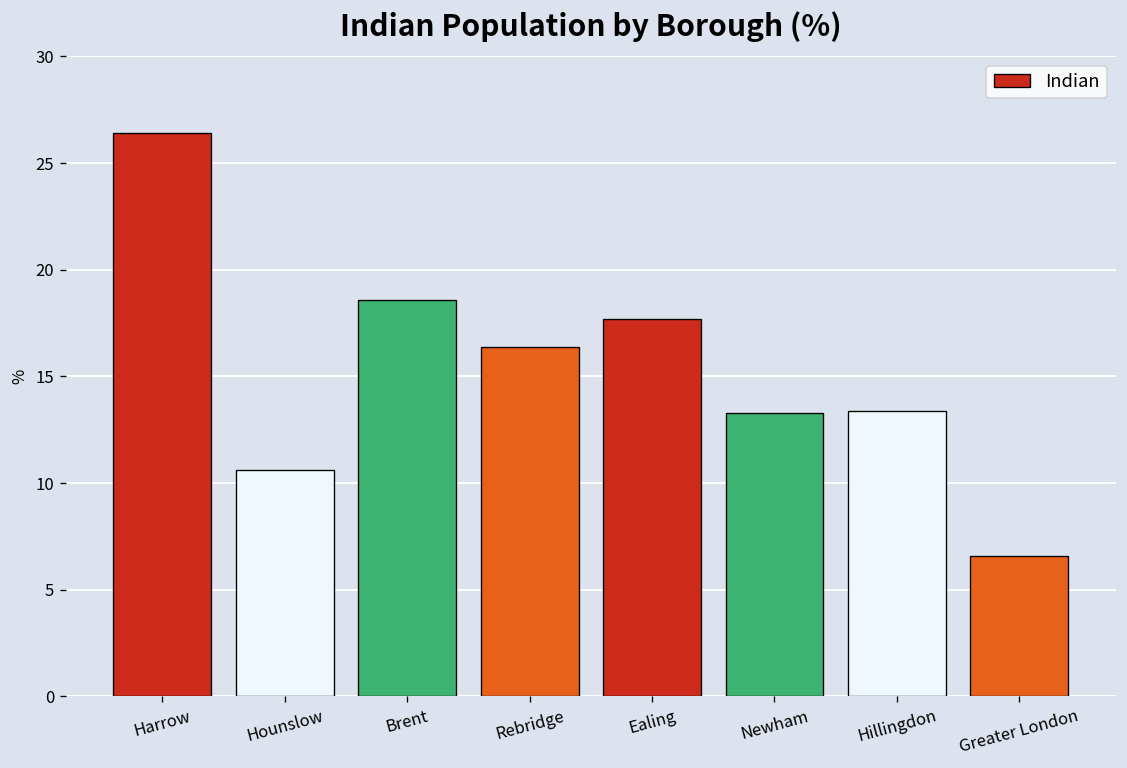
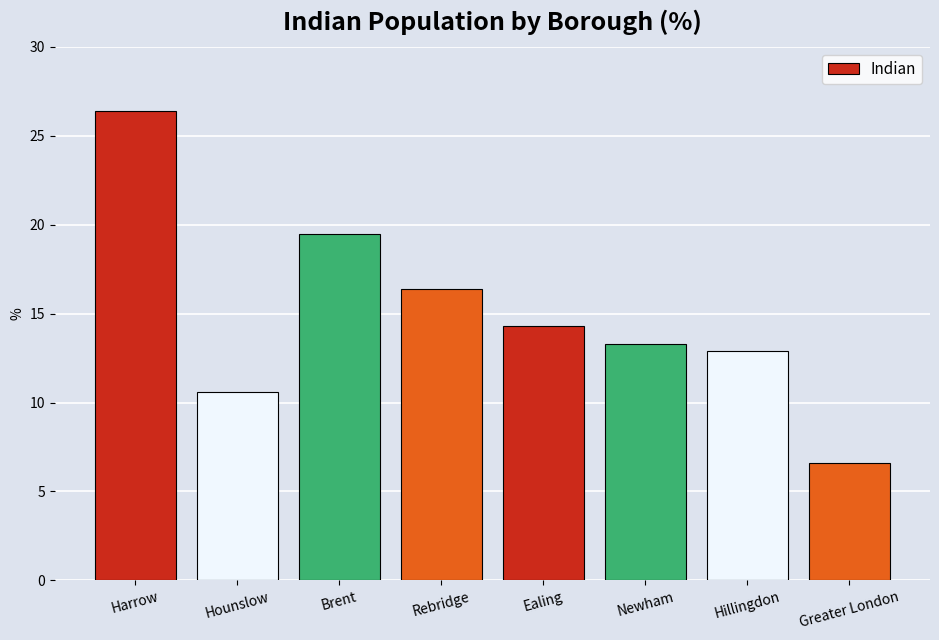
Brent: 18.6 -> 19.5
Ealing: 17.7 -> 14.3
Hillingdon: 13.4 -> 12.9
